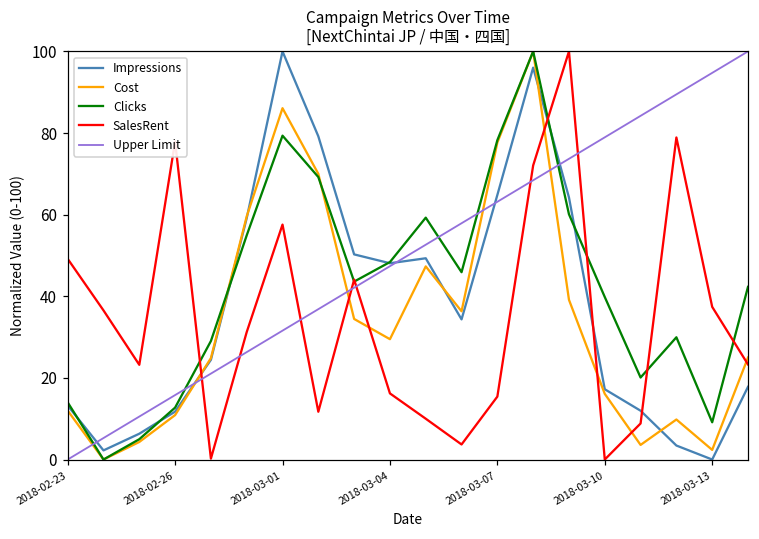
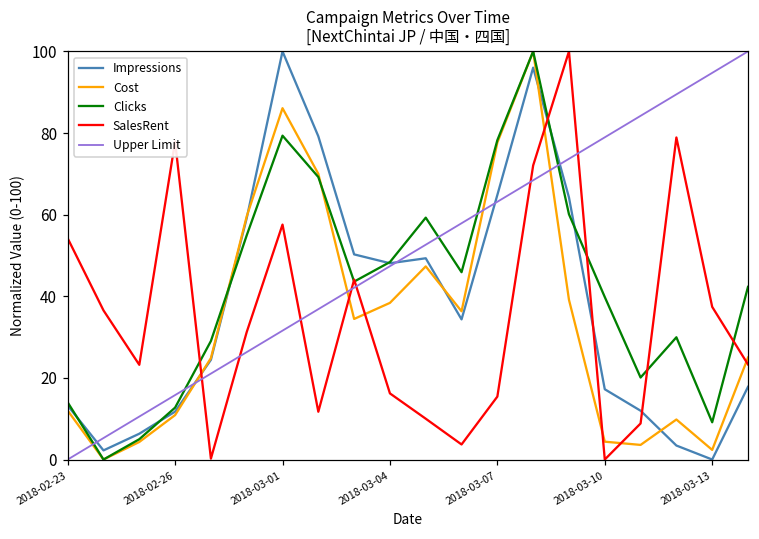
SalesRent, 2018-02-23: 49 -> 54
Cost, 2018-03-04: 29 -> 38
Cost, 2018-03-10: 16 -> 4
